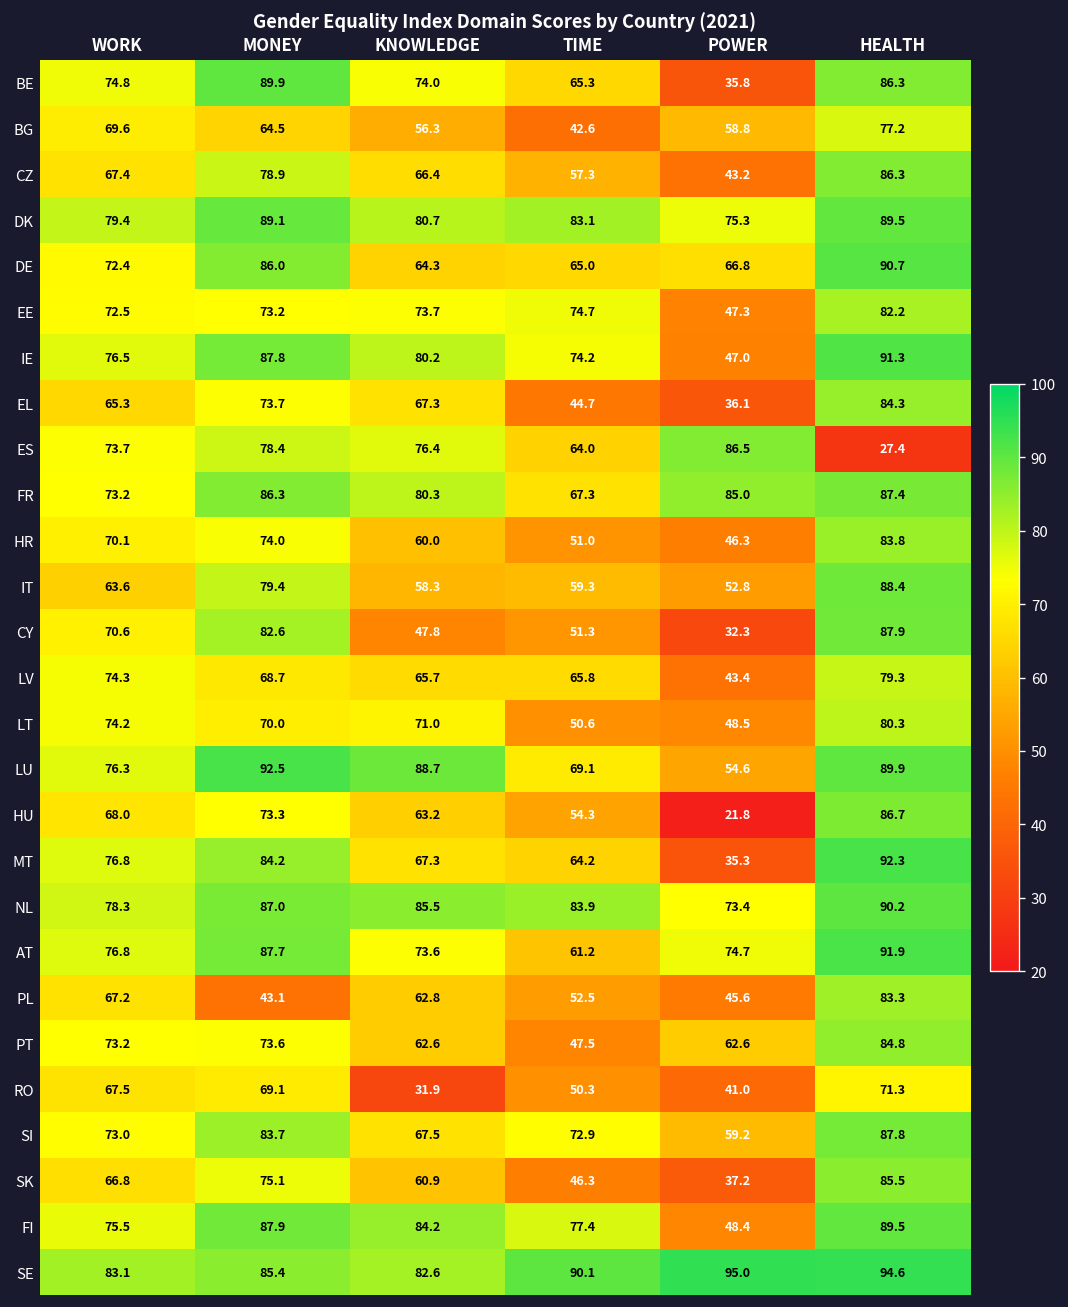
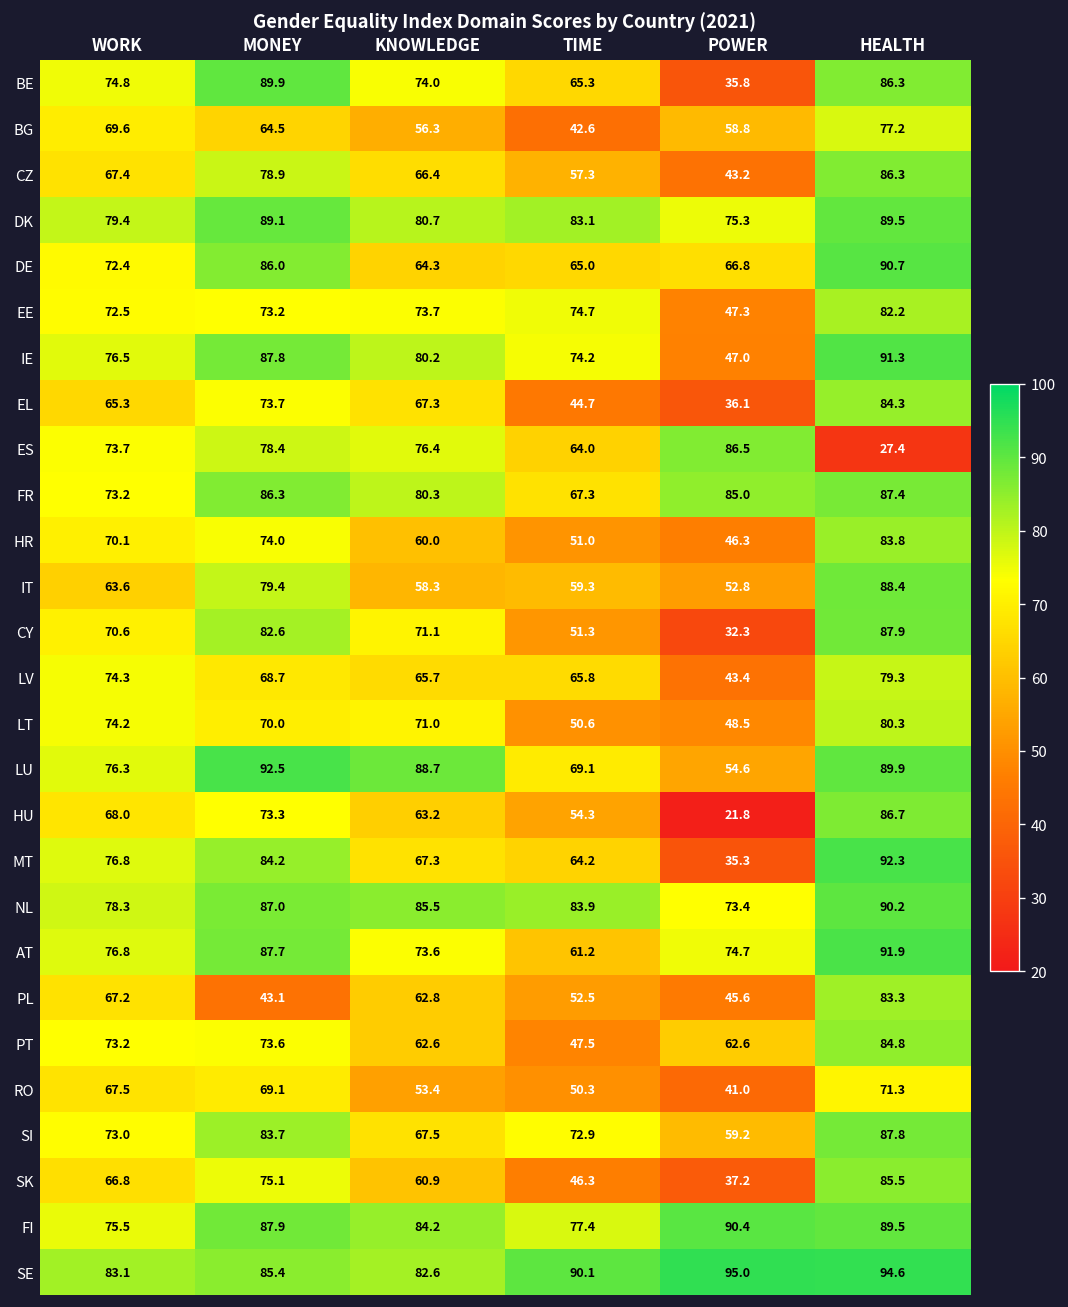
CY, KNOWLEDGE: 47.8 -> 71.1
RO, KNOWLEDGE: 31.9 -> 53.4
FI, POWER: 48.4 -> 90.4
